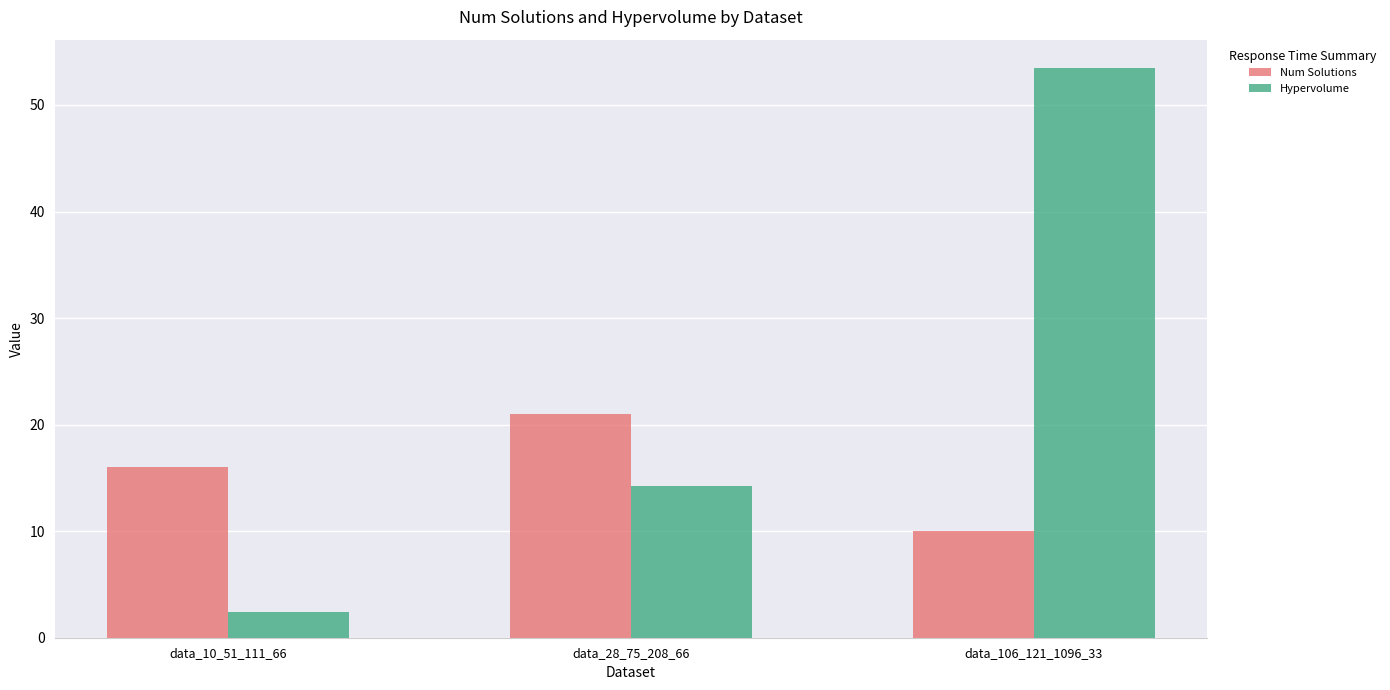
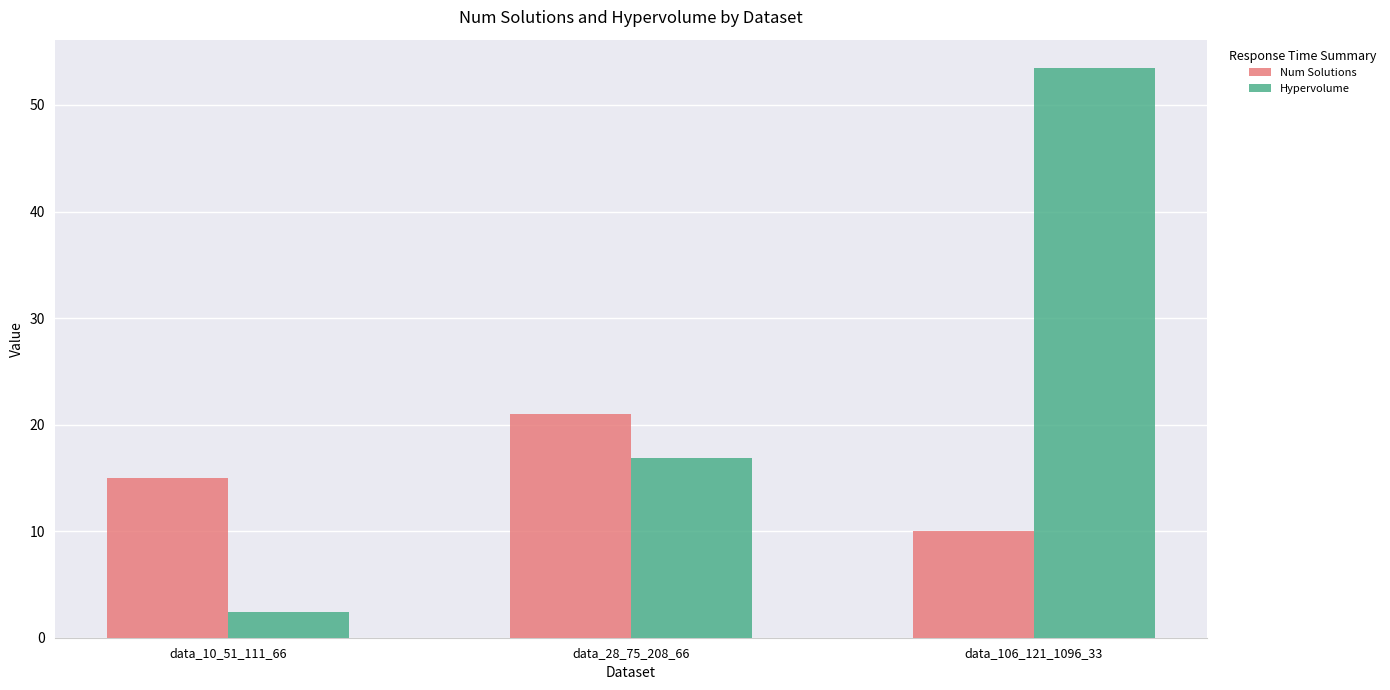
Num Solutions, data_10_51_111_66: 16 -> 15
Hypervolume, data_28_75_208_66: 14.3 -> 16.9
